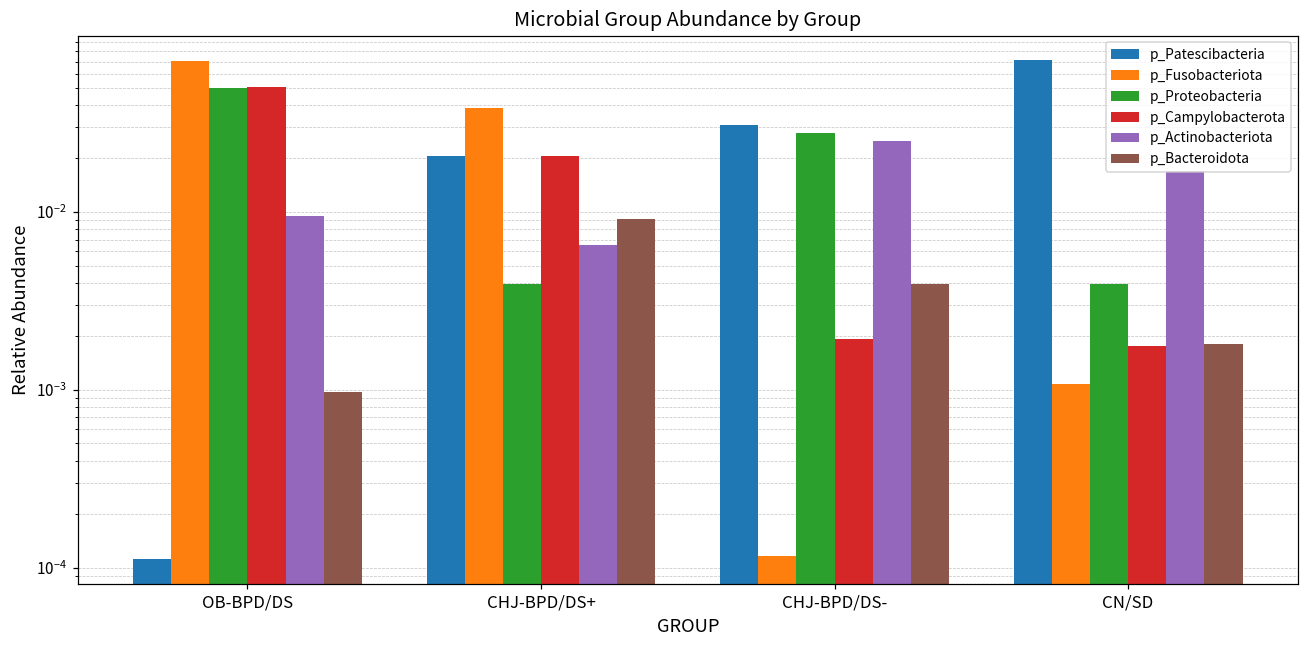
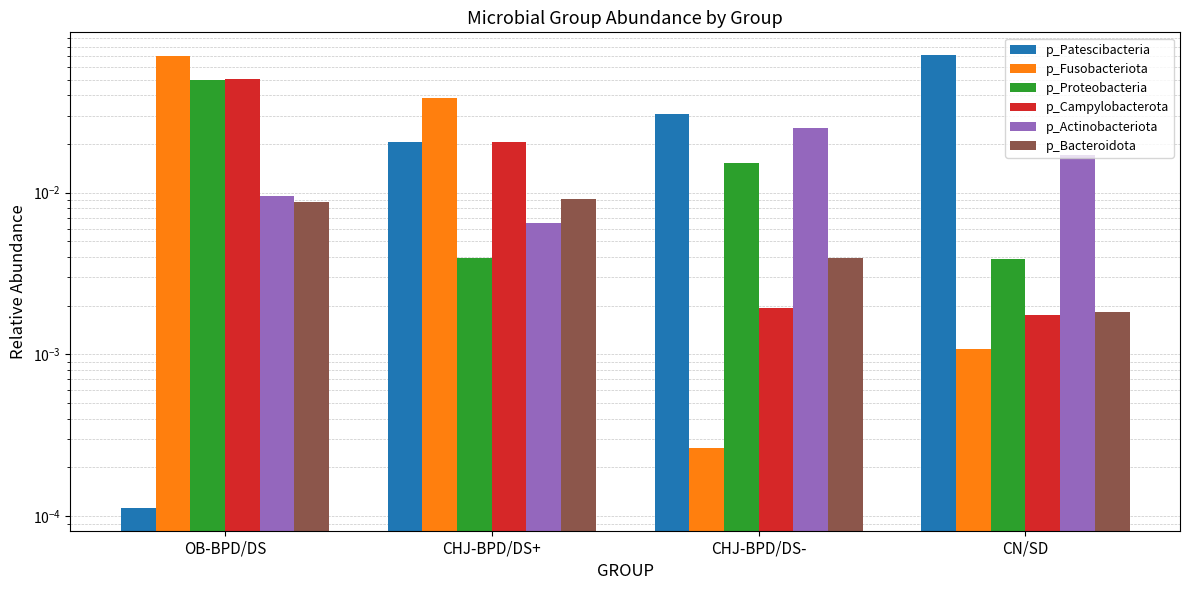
p_Bacteroidota, OB-BPD/DS: 0.0010 -> 0.009
p_Fusobacteriota, CHJ-BPD/DS-: 0.00012 -> 0.00026
p_Proteobacteria, CHJ-BPD/DS-: 0.028 -> 0.015
